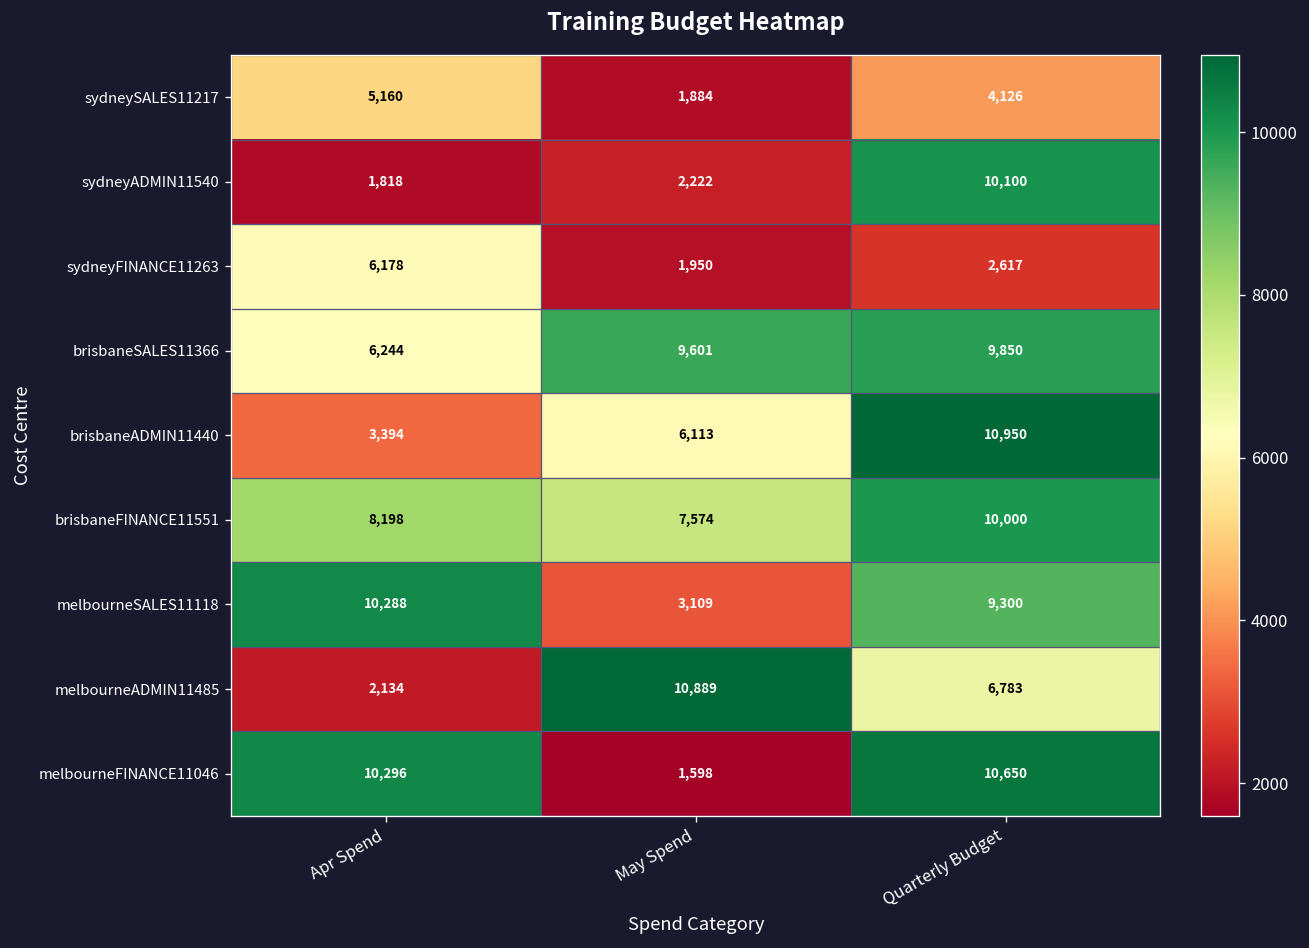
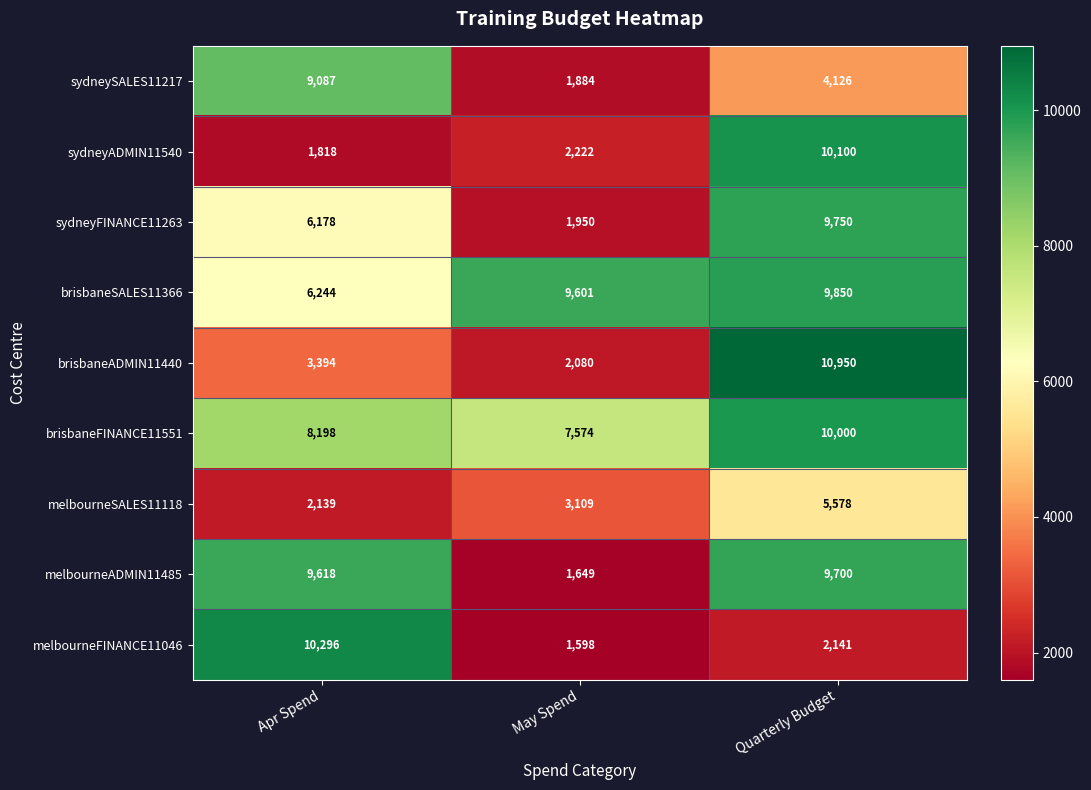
sydneySALES11217, Apr Spend: 5,160 -> 9,087
sydneyFINANCE11263, Quarterly Budget: 2,617 -> 9,750
brisbaneADMIN11440, May Spend: 6,113 -> 2,080
melbourneSALES11118, Apr Spend: 10,288 -> 2,139
melbourneSALES11118, Quarterly Budget: 9,300 -> 5,578
melbourneADMIN11485, Apr Spend: 2,134 -> 9,618
melbourneADMIN11485, May Spend: 10,889 -> 1,649
melbourneADMIN11485, Quarterly Budget: 6,783 -> 9,700
melbourneFINANCE11046, Quarterly Budget: 10,650 -> 2,141
